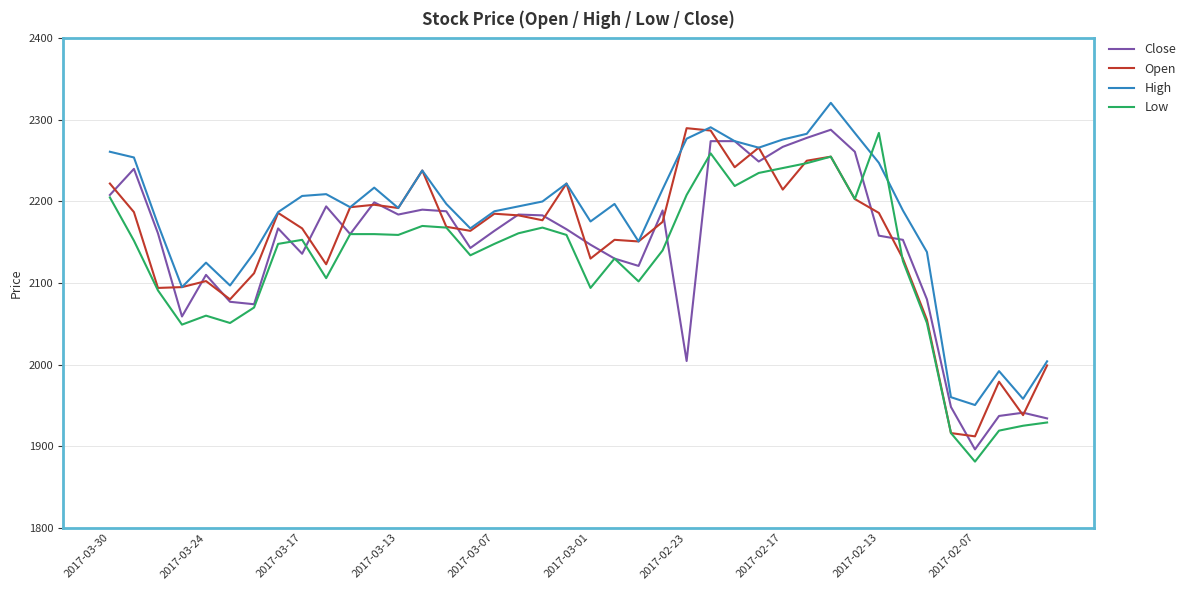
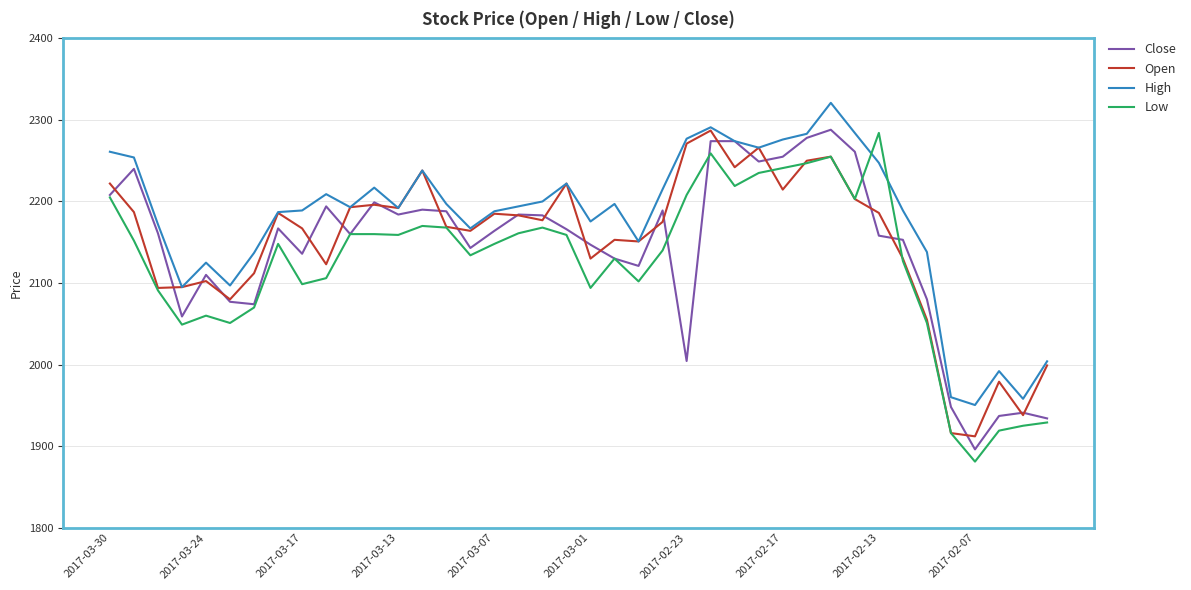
High, 2017-03-17: 2210 -> 2190
Low, 2017-03-17: 2150 -> 2100
Open, 2017-02-23: 2290 -> 2270
Close, 2017-02-17: 2270 -> 2250
